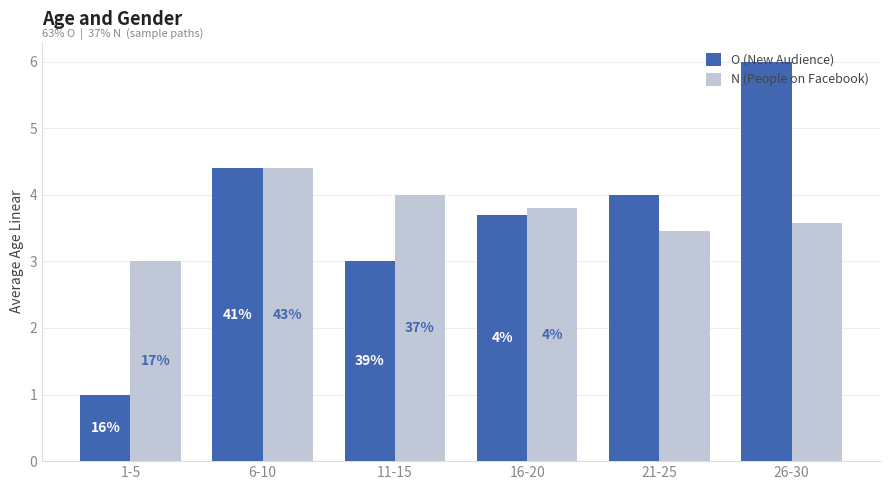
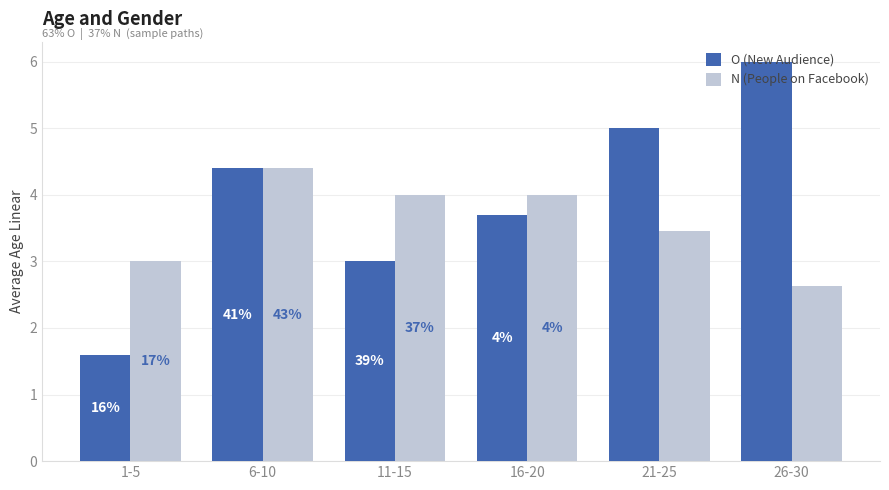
O (New Audience), 1-5: 1.0 -> 1.6
N (People on Facebook), 16-20: 3.8 -> 4.0
O (New Audience), 21-25: 4 -> 5
N (People on Facebook), 26-30: 3.6 -> 2.6
